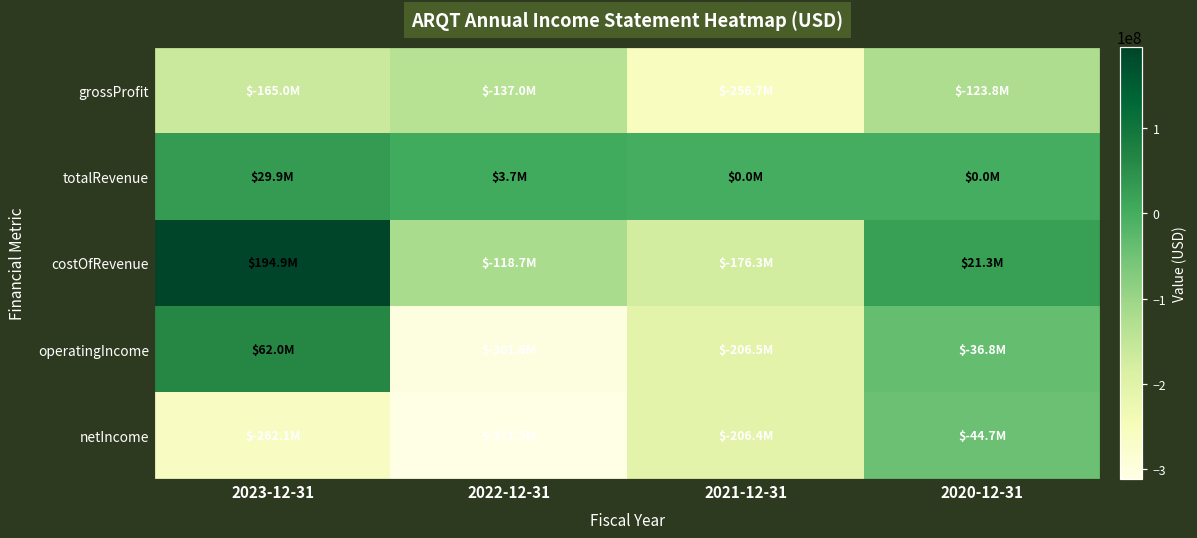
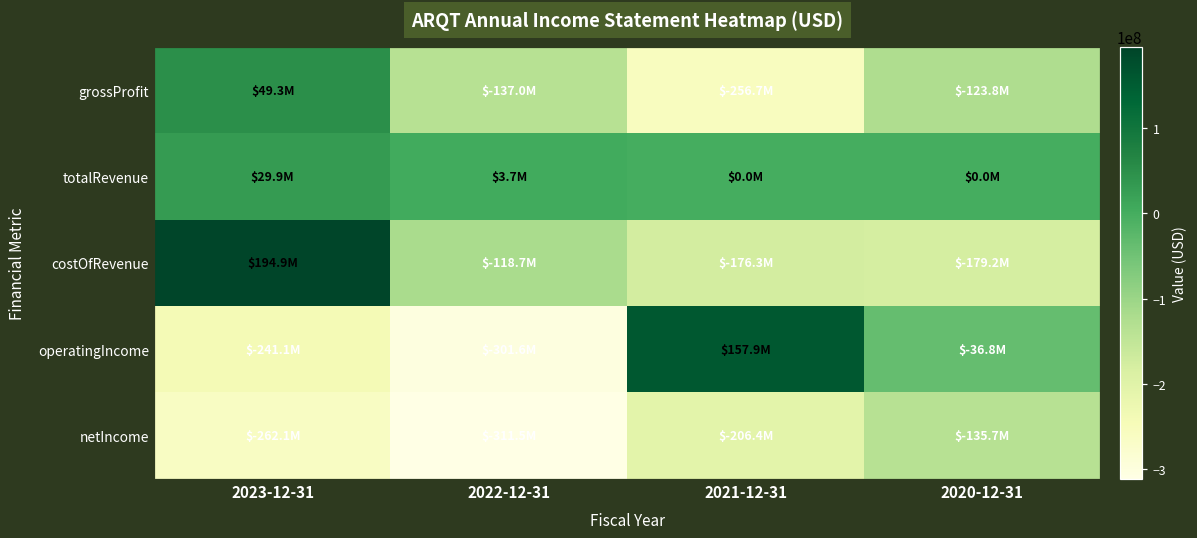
grossProfit, 2023-12-31: $-165.0M -> $49.3M
costOfRevenue, 2020-12-31: $21.3M -> $-179.2M
operatingIncome, 2023-12-31: $62.0M -> $-241.1M
operatingIncome, 2021-12-31: $-206.5M -> $157.9M
netIncome, 2020-12-31: $-44.7M -> $-135.7M
